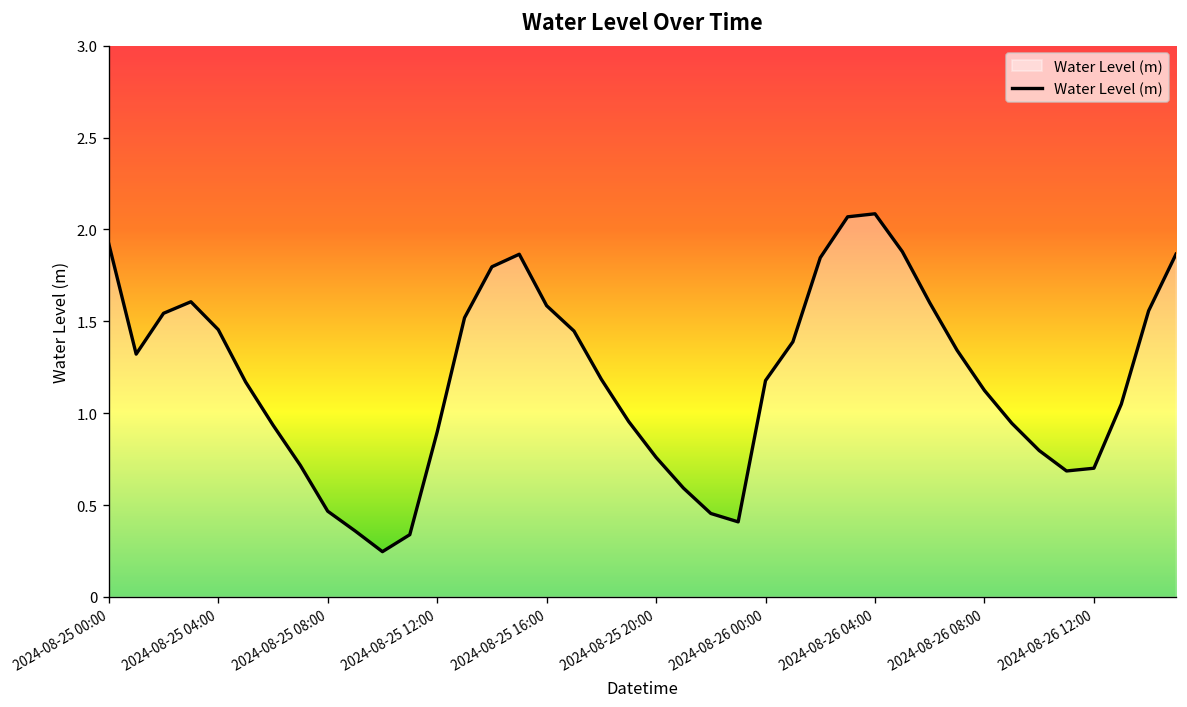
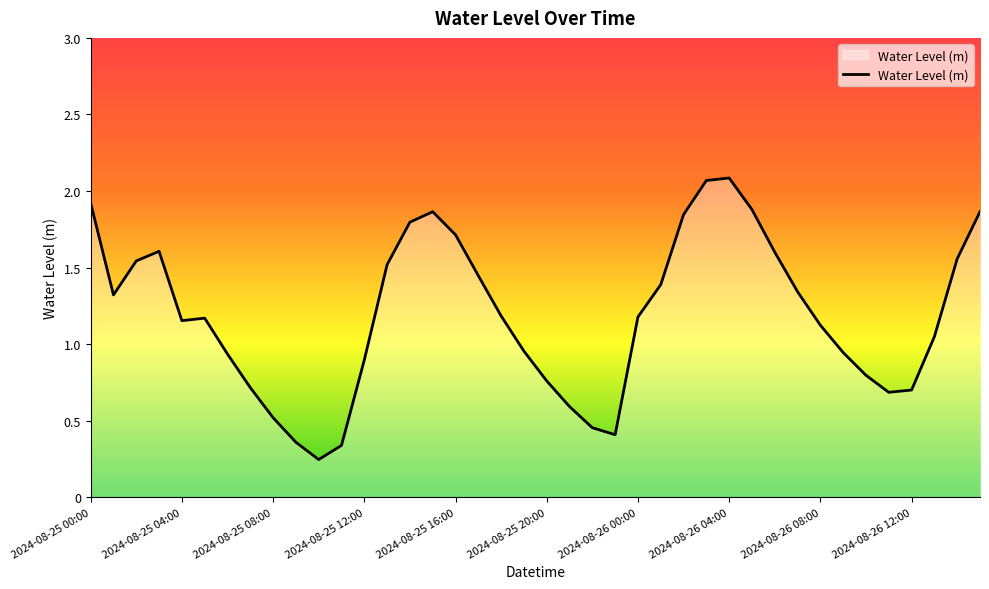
2024-08-25 04:00: 1.45 -> 1.15
2024-08-25 08:00: 0.47 -> 0.52
2024-08-25 16:00: 1.58 -> 1.71
